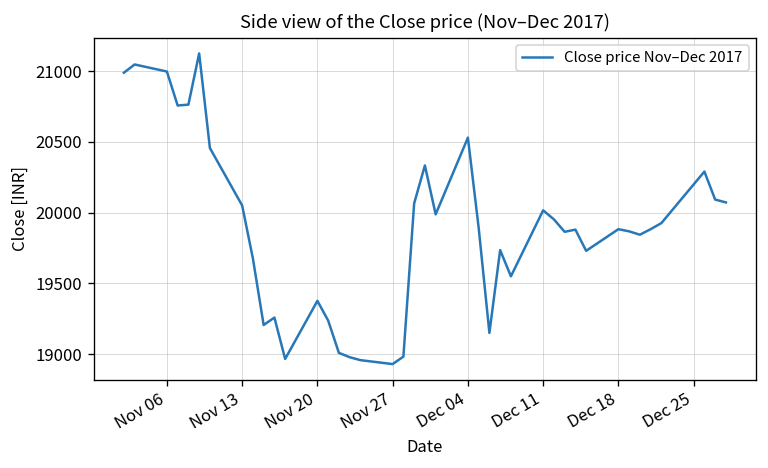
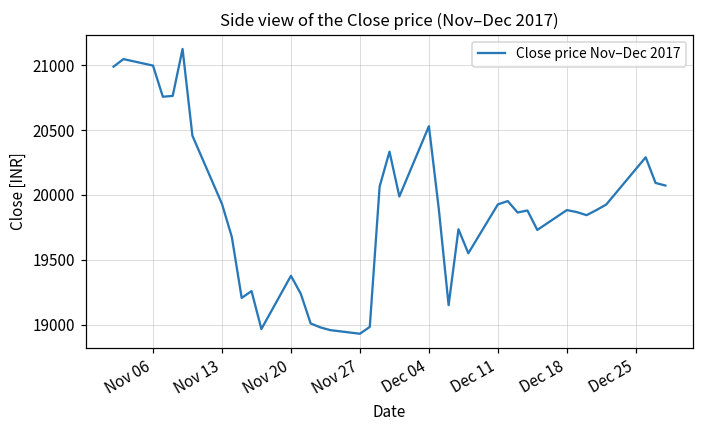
Nov 13: 20050 -> 19930
Dec 11: 20020 -> 19930
